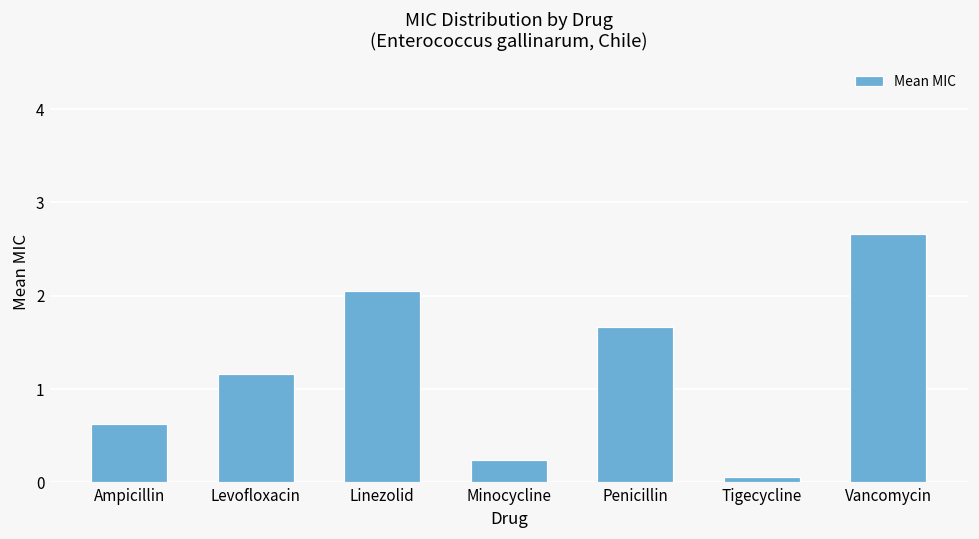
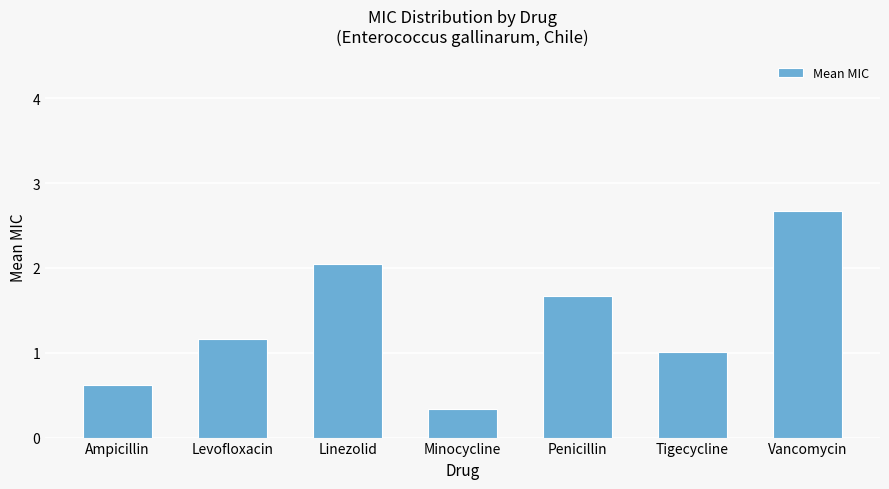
Minocycline: 0.2 -> 0.3
Tigecycline: 0.1 -> 1.0
